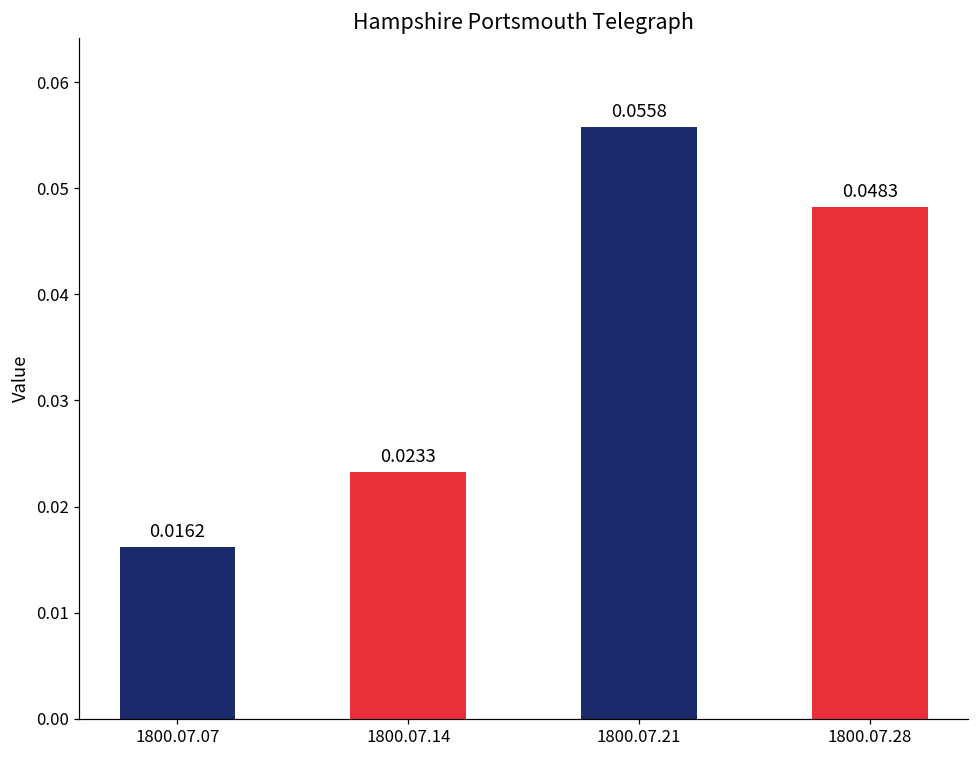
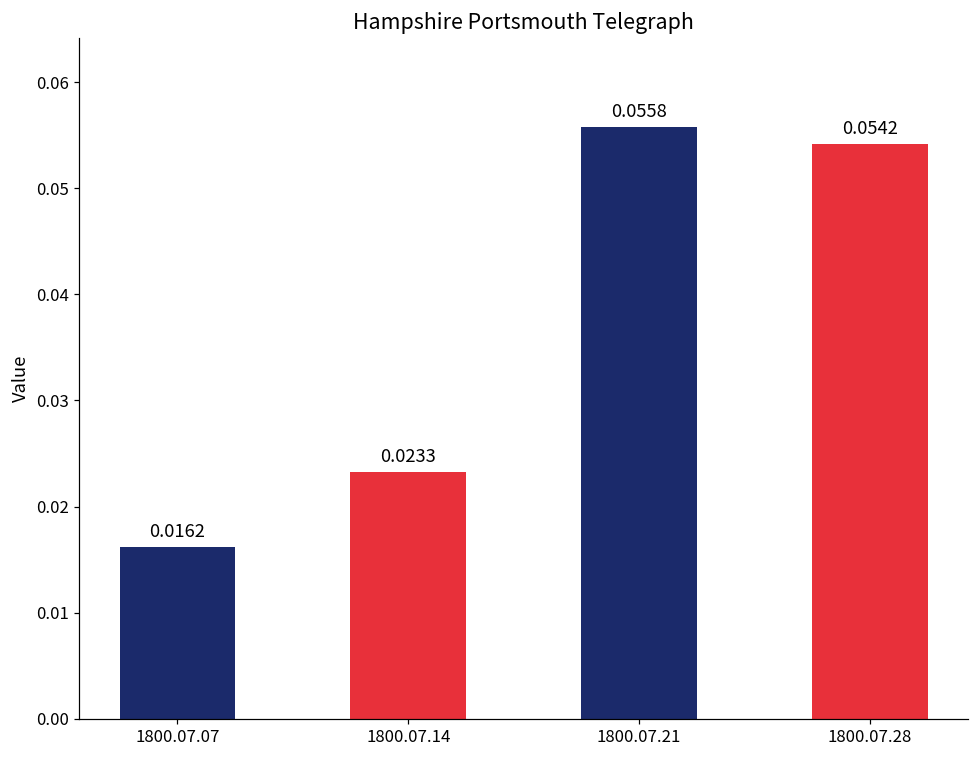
1800.07.28: 0.0483 -> 0.0542
